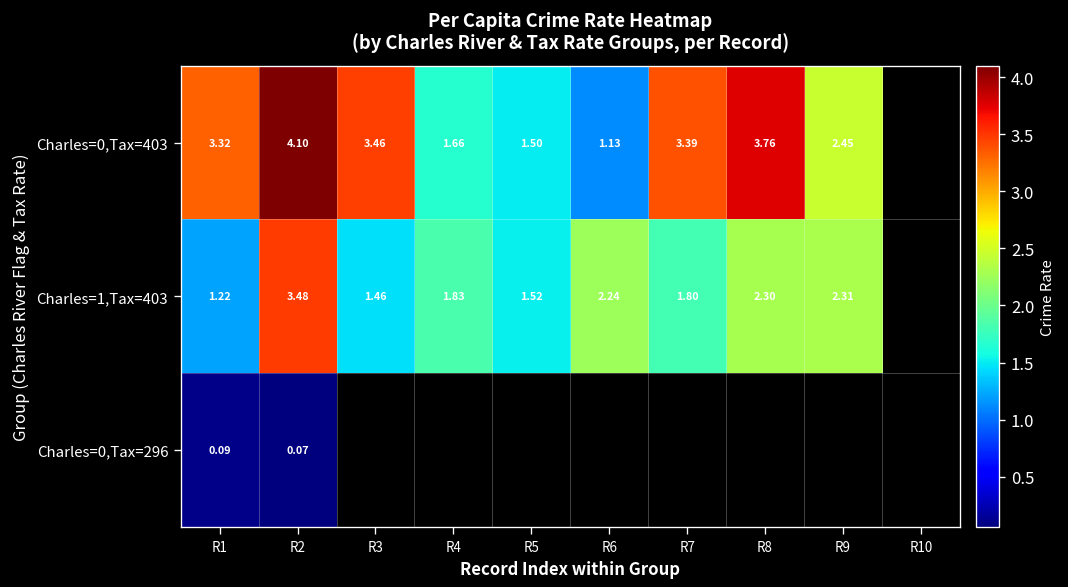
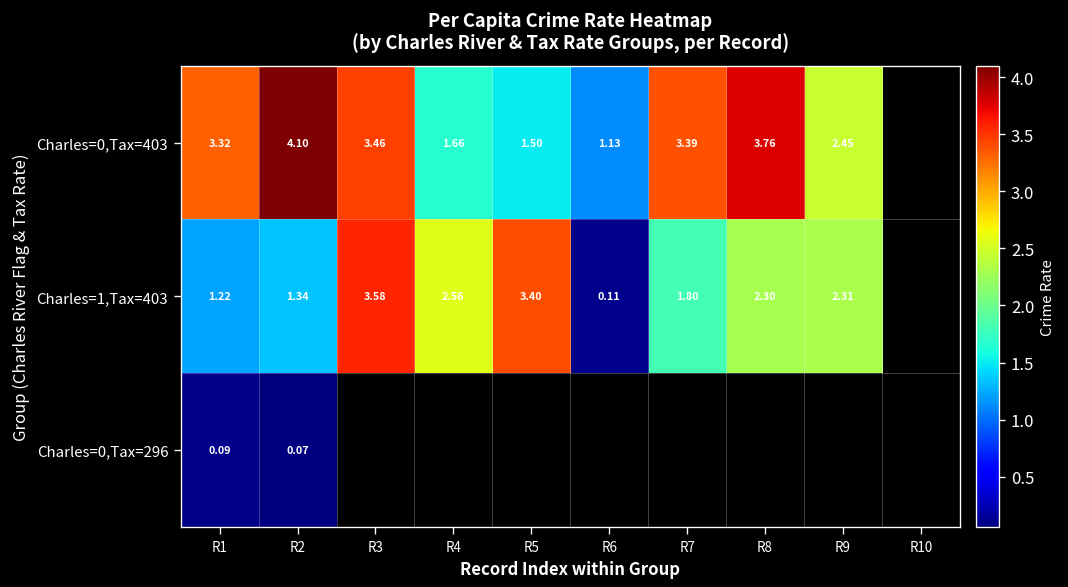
Charles=1,Tax=403, R2: 3.48 -> 1.34
Charles=1,Tax=403, R3: 1.46 -> 3.58
Charles=1,Tax=403, R4: 1.83 -> 2.56
Charles=1,Tax=403, R5: 1.52 -> 3.40
Charles=1,Tax=403, R6: 2.24 -> 0.11
